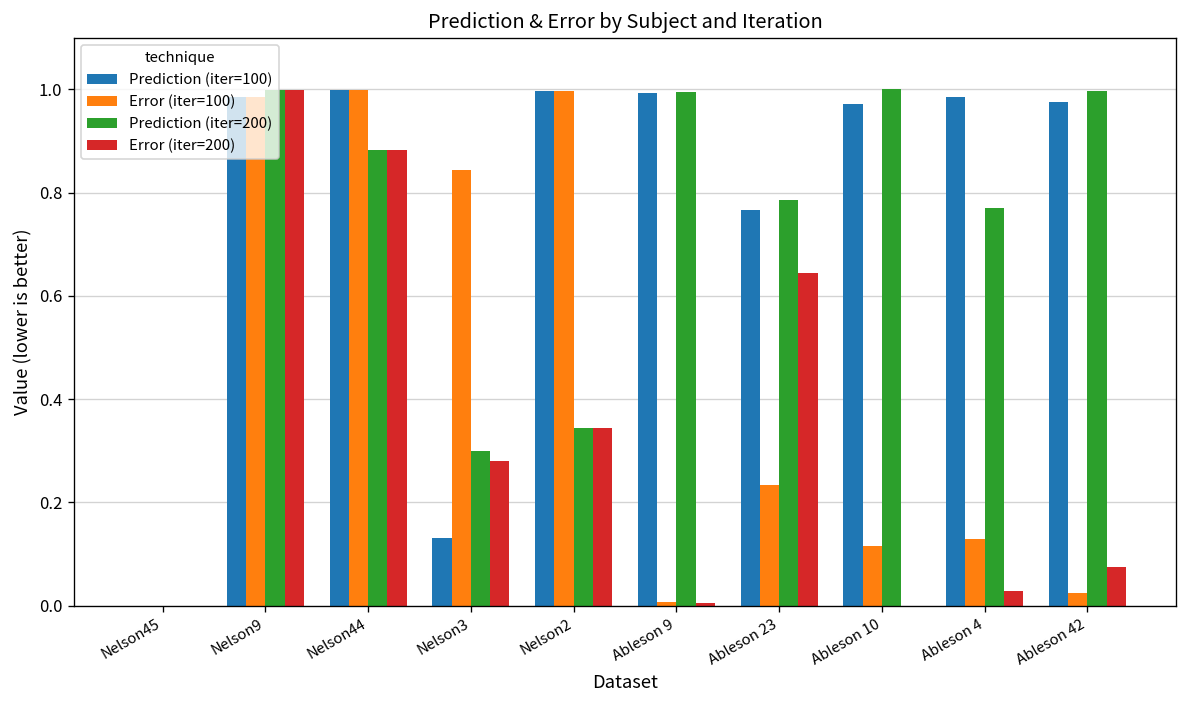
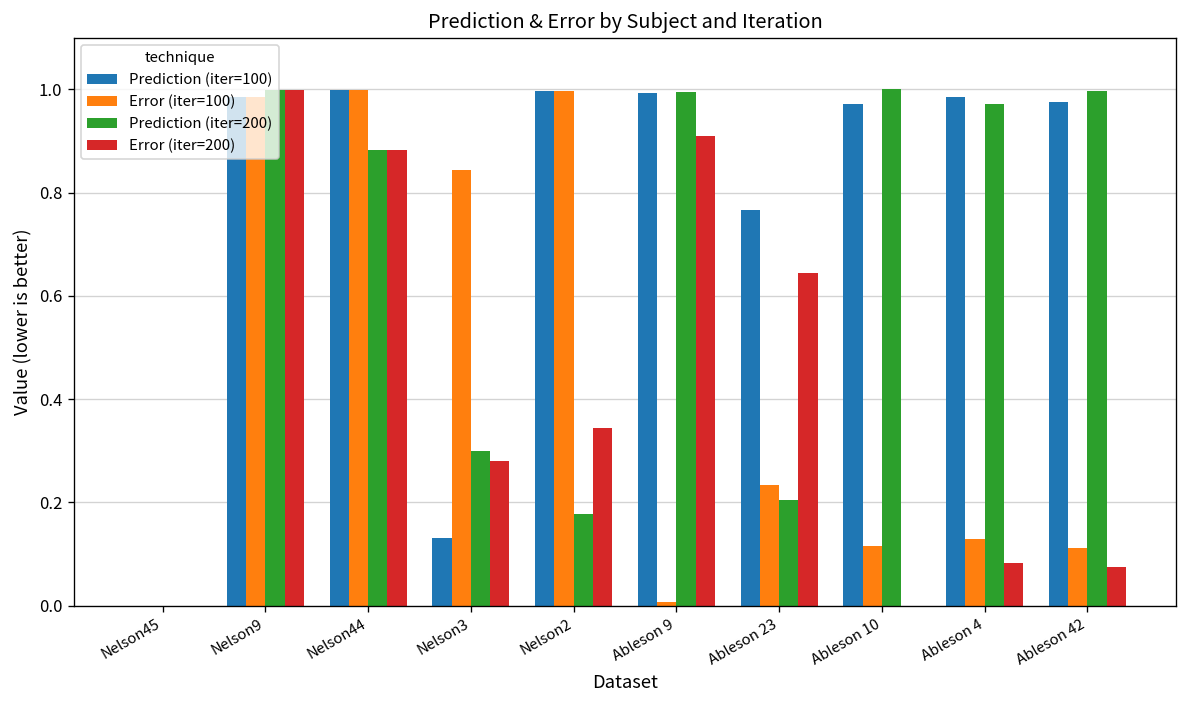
Prediction (iter=200), Nelson2: 0.34 -> 0.18
Error (iter=200), Ableson 9: 0.01 -> 0.91
Prediction (iter=200), Ableson 23: 0.79 -> 0.20
Prediction (iter=200), Ableson 4: 0.77 -> 0.97
Error (iter=200), Ableson 4: 0.03 -> 0.08
Error (iter=100), Ableson 42: 0.02 -> 0.11
